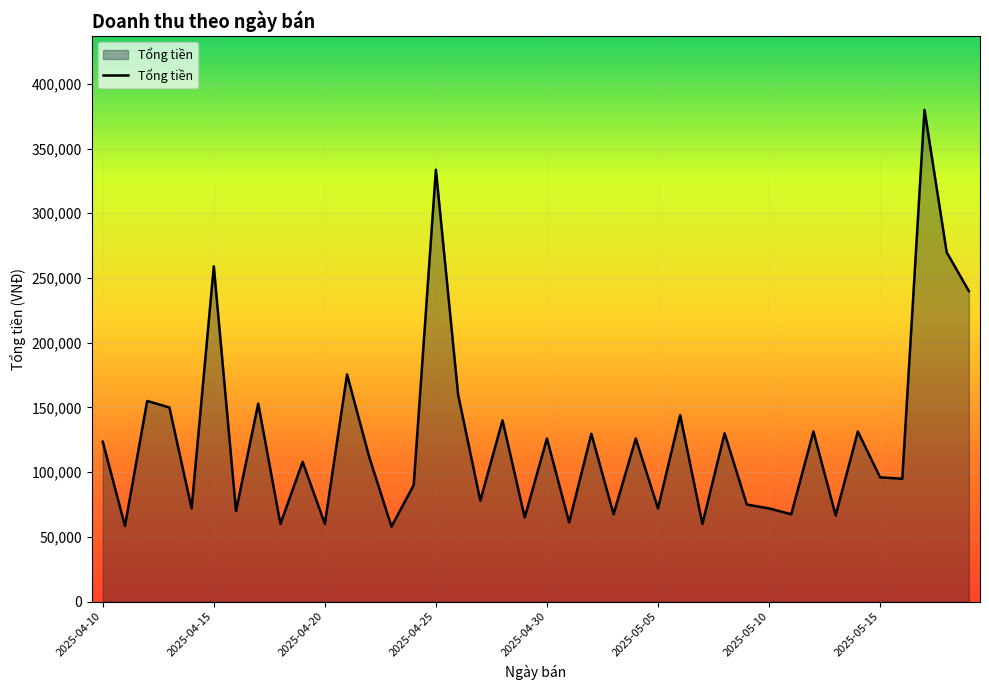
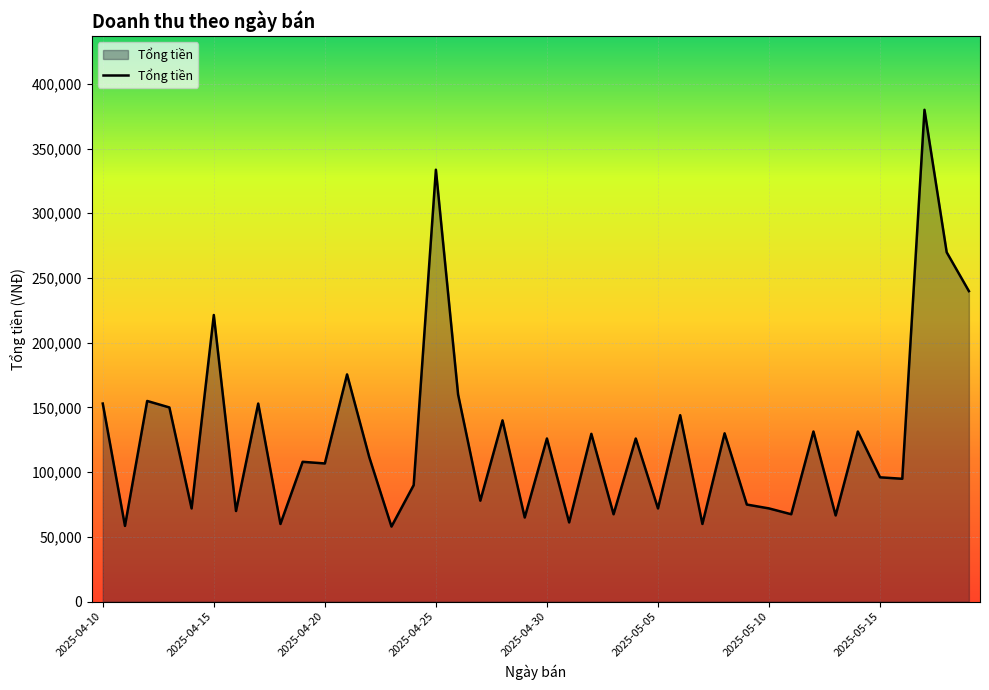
2025-04-10: 124,000 -> 153,000
2025-04-15: 259,000 -> 221,000
2025-04-20: 60,000 -> 107,000
